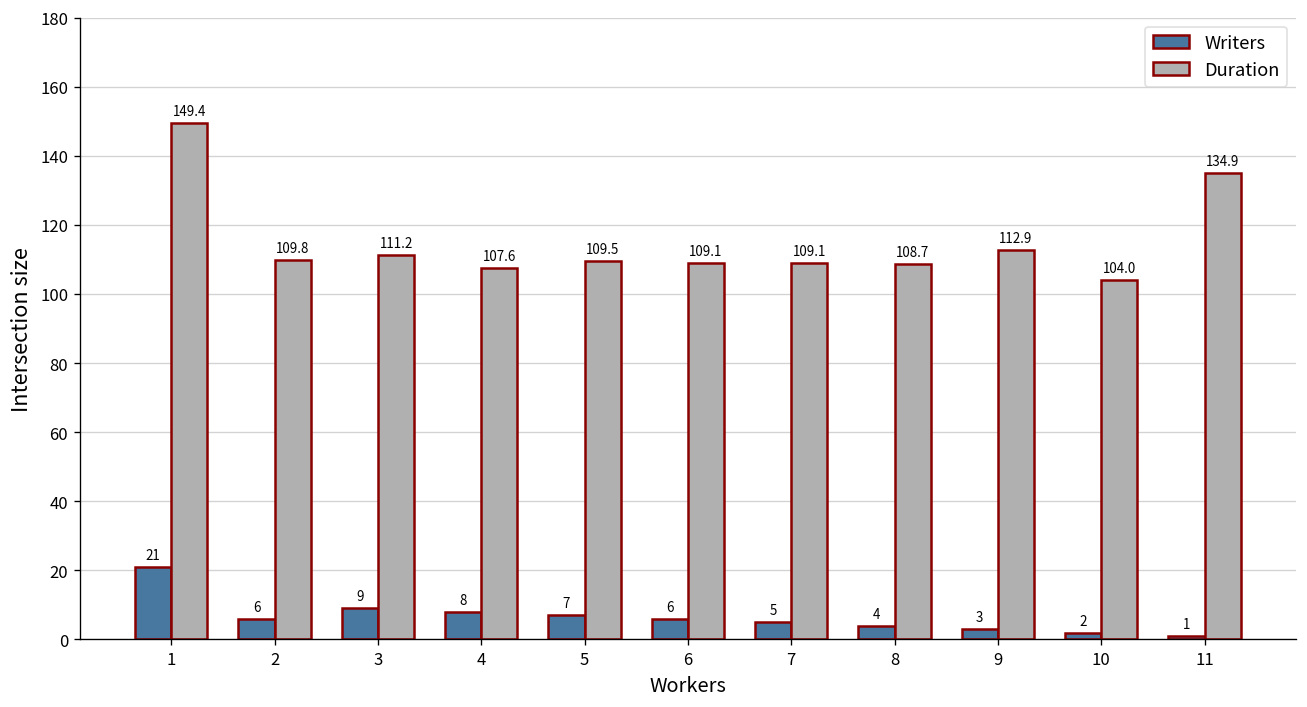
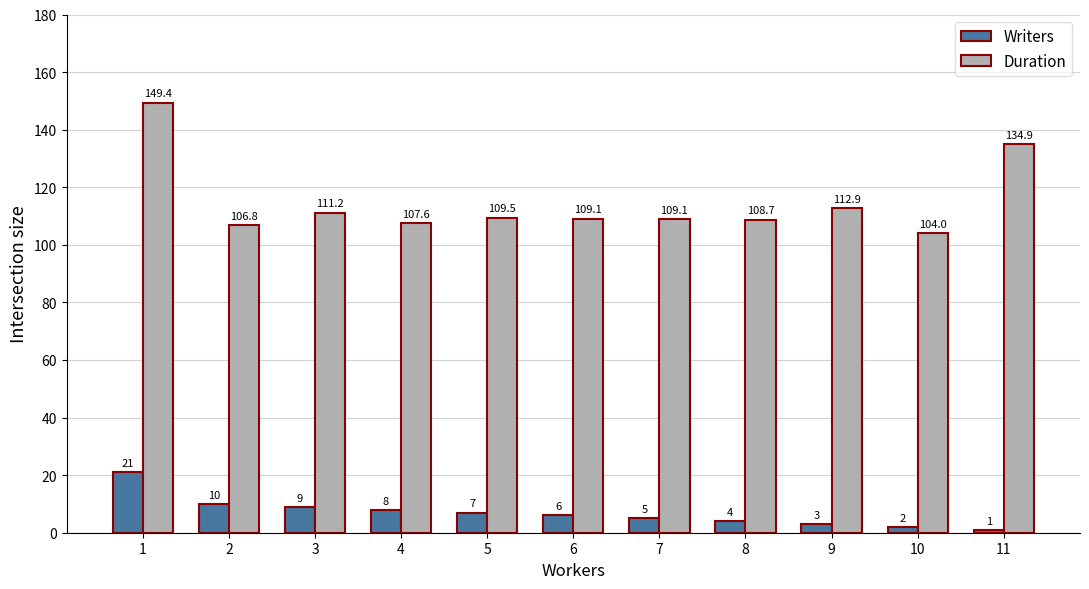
Writers, 2: 6 -> 10
Duration, 2: 109.8 -> 106.8
